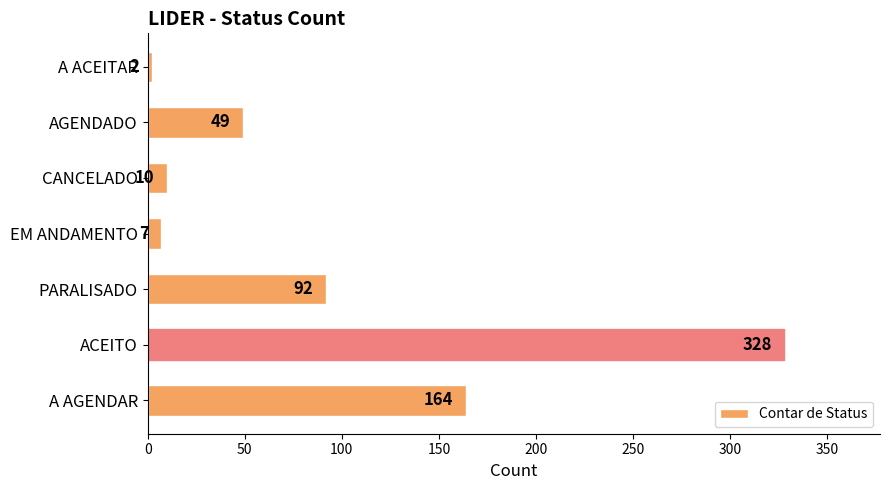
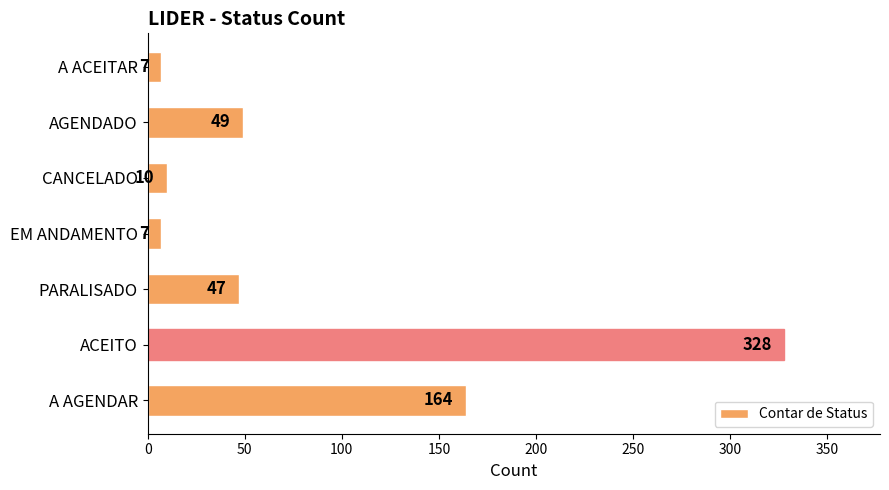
A ACEITAR: 2 -> 7
PARALISADO: 92 -> 47
